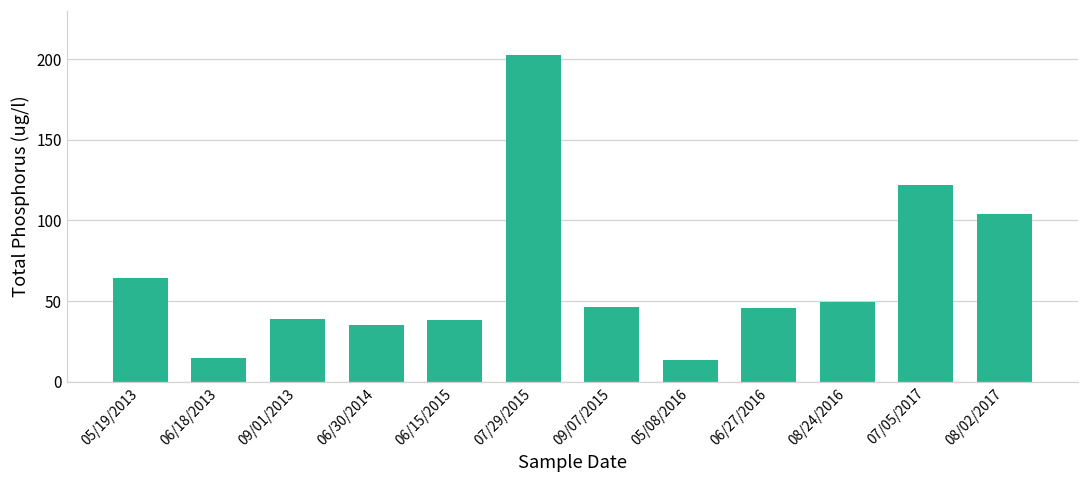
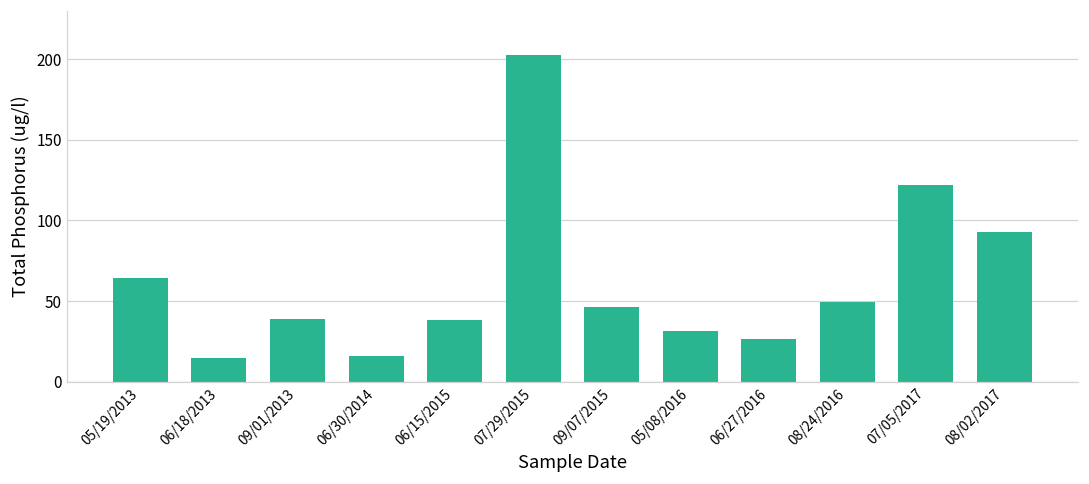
06/30/2014: 35 -> 16
05/08/2016: 13 -> 31
06/27/2016: 46 -> 27
08/02/2017: 104 -> 93
